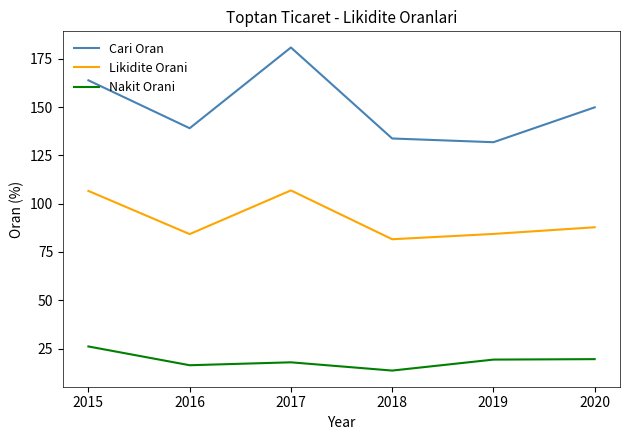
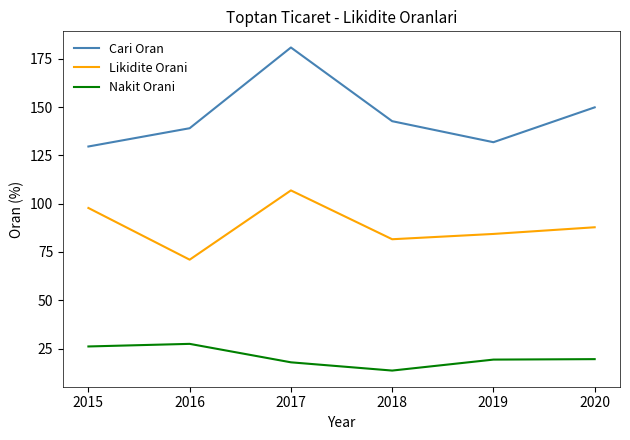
Cari Oran, 2015: 164 -> 130
Likidite Orani, 2015: 107 -> 98
Likidite Orani, 2016: 84 -> 71
Nakit Orani, 2016: 16 -> 27
Cari Oran, 2018: 134 -> 143
